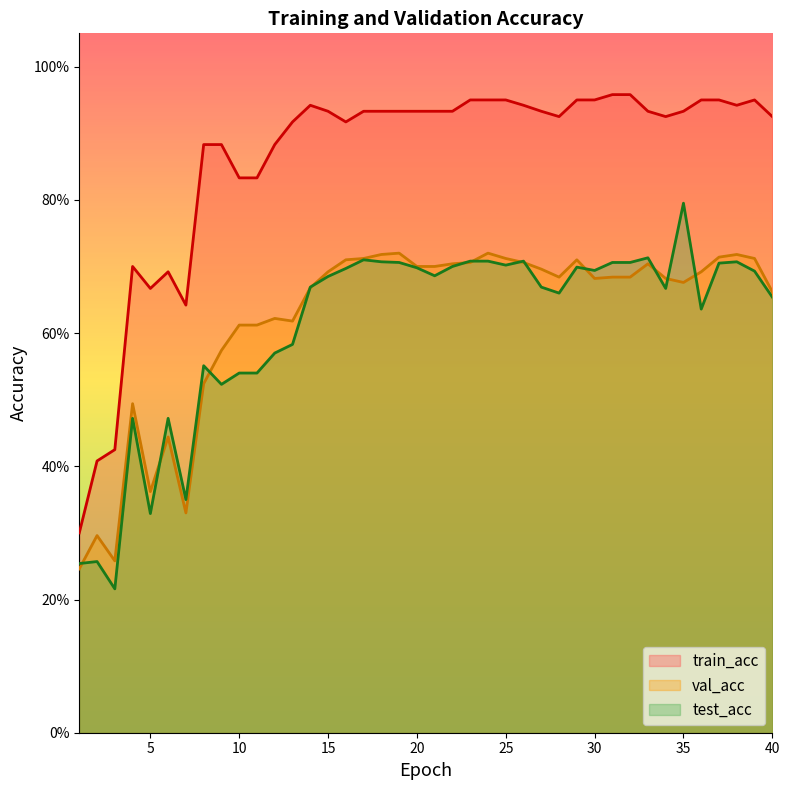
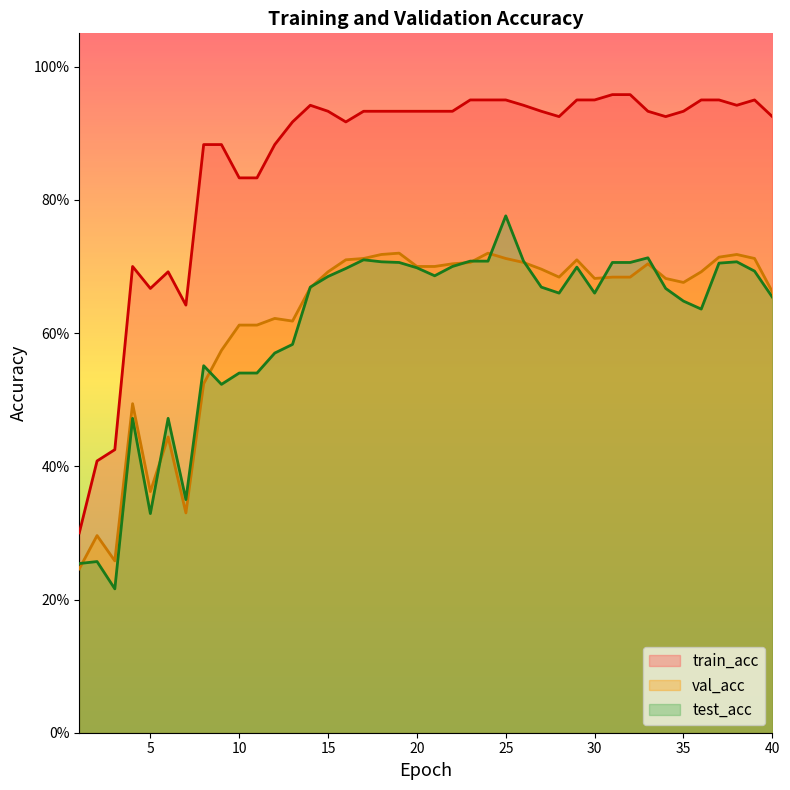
test_acc, 25: 70% -> 78%
test_acc, 30: 69% -> 66%
test_acc, 35: 80% -> 65%
